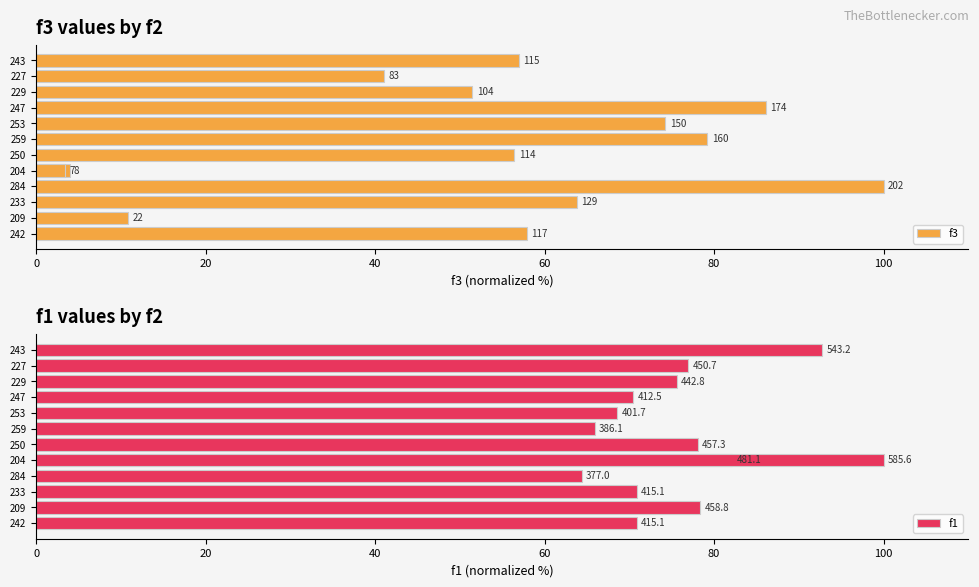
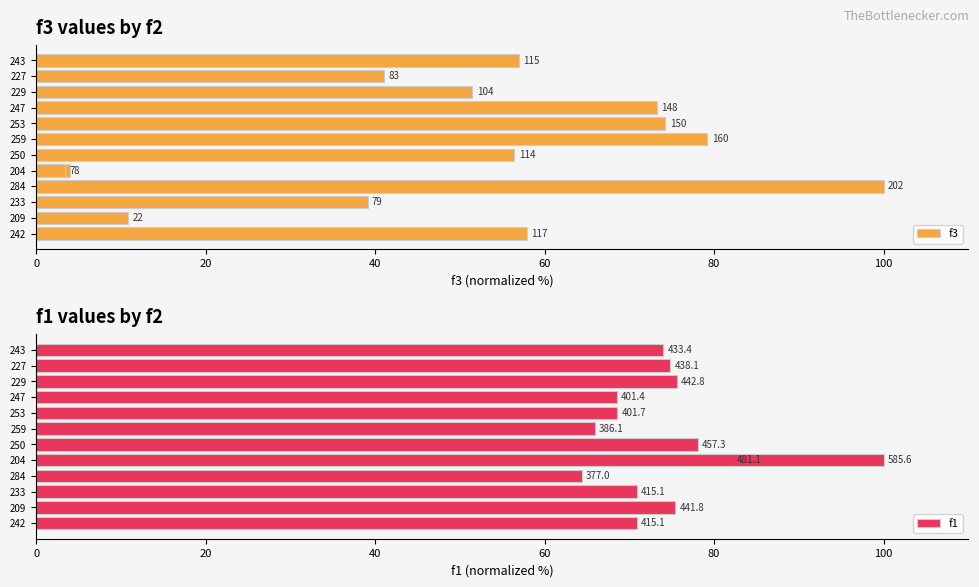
f3 values by f2, 247: 174 -> 148
f3 values by f2, 233: 129 -> 79
f1 values by f2, 243: 543.2 -> 433.4
f1 values by f2, 227: 450.7 -> 438.1
f1 values by f2, 247: 412.5 -> 401.4
f1 values by f2, 209: 458.8 -> 441.8
